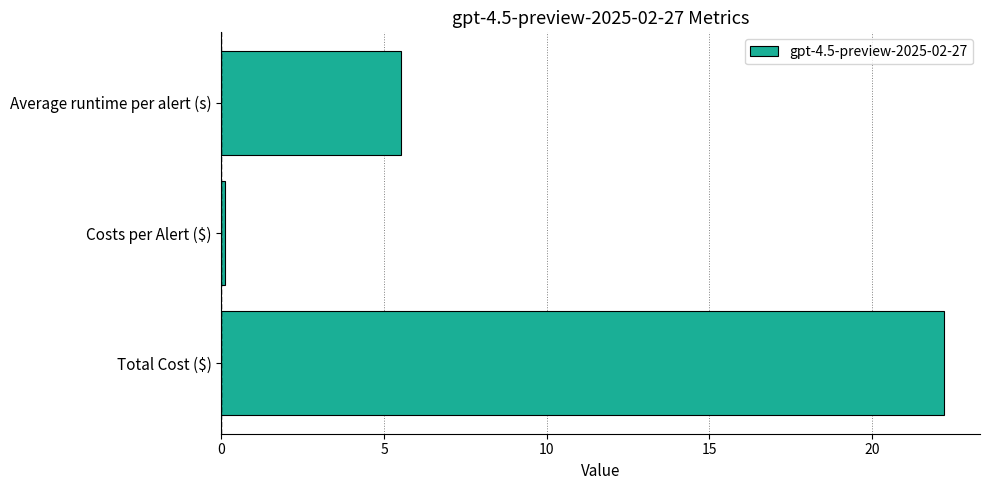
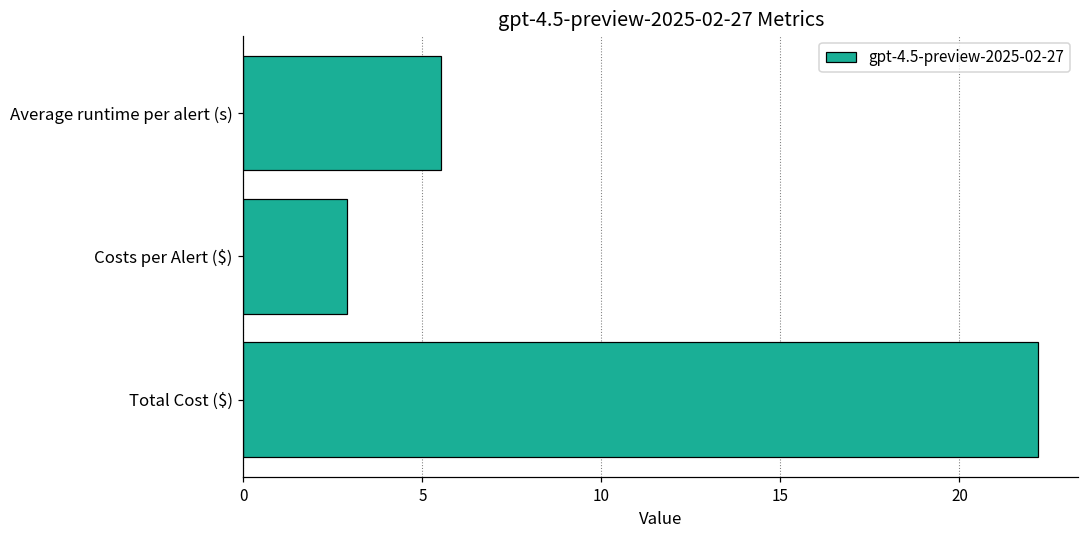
Costs per Alert ($): 0.1 -> 2.9
